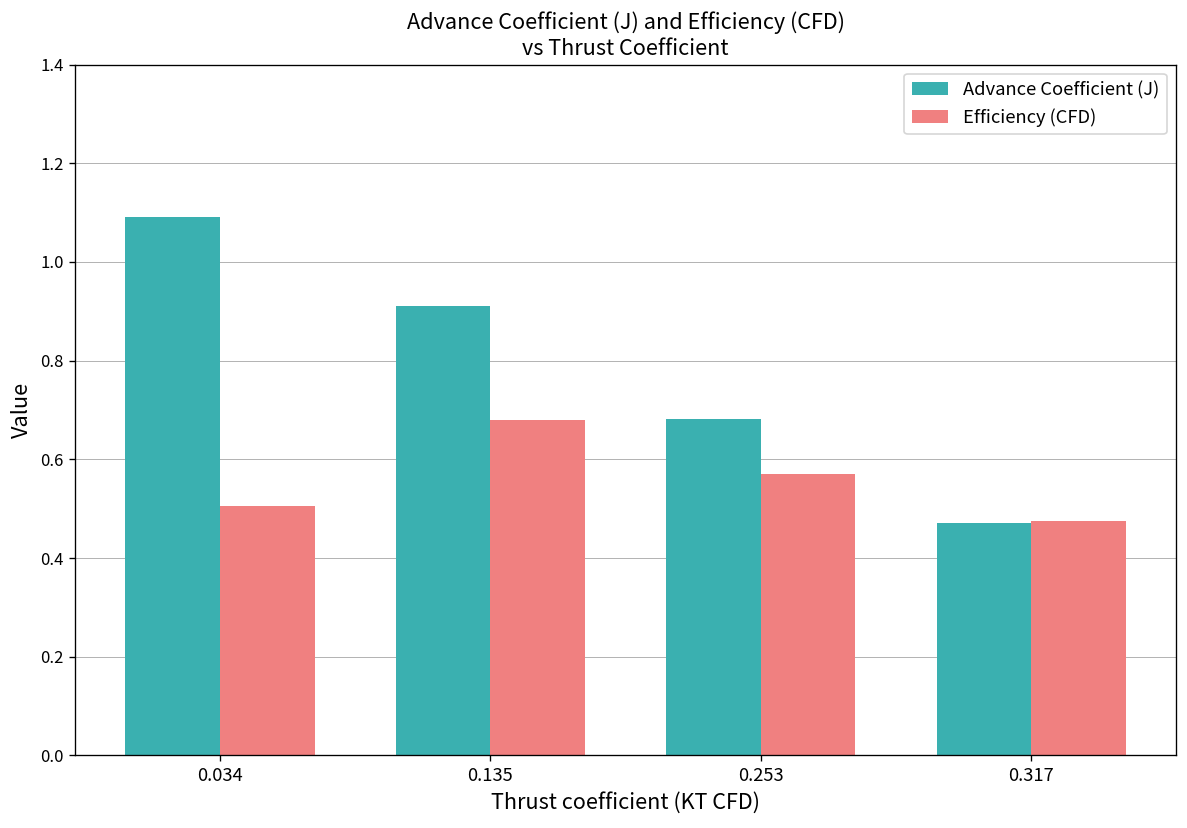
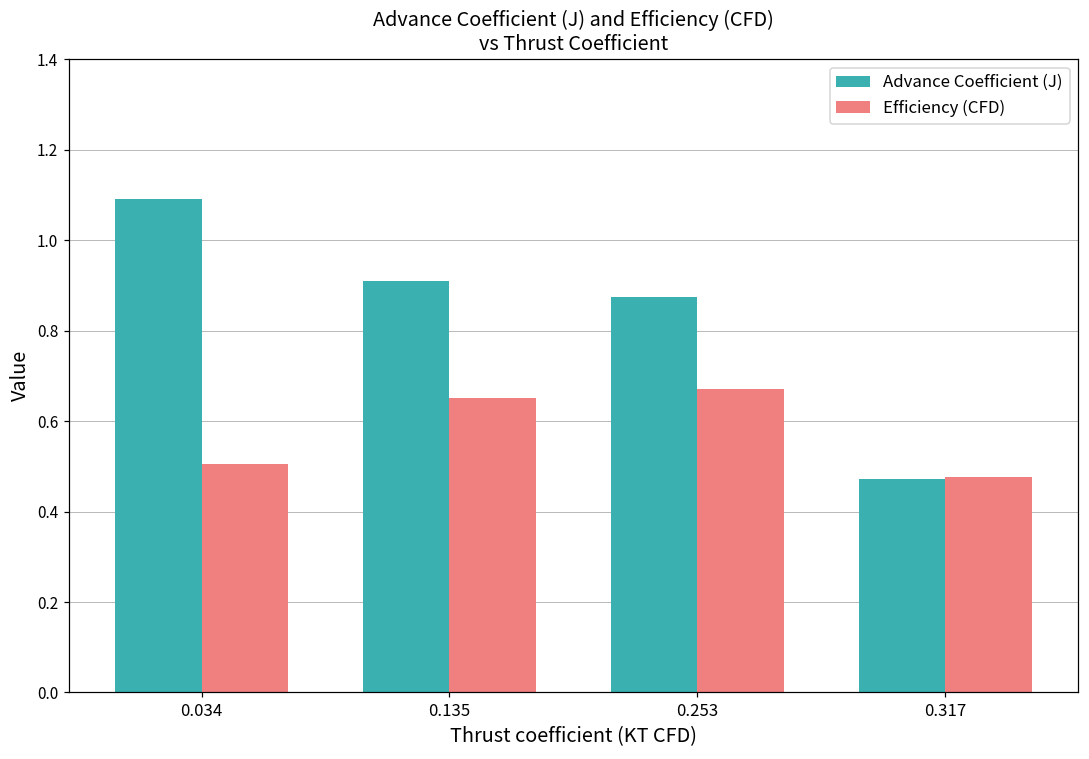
Efficiency (CFD), 0.135: 0.68 -> 0.65
Advance Coefficient (J), 0.253: 0.68 -> 0.87
Efficiency (CFD), 0.253: 0.57 -> 0.67
